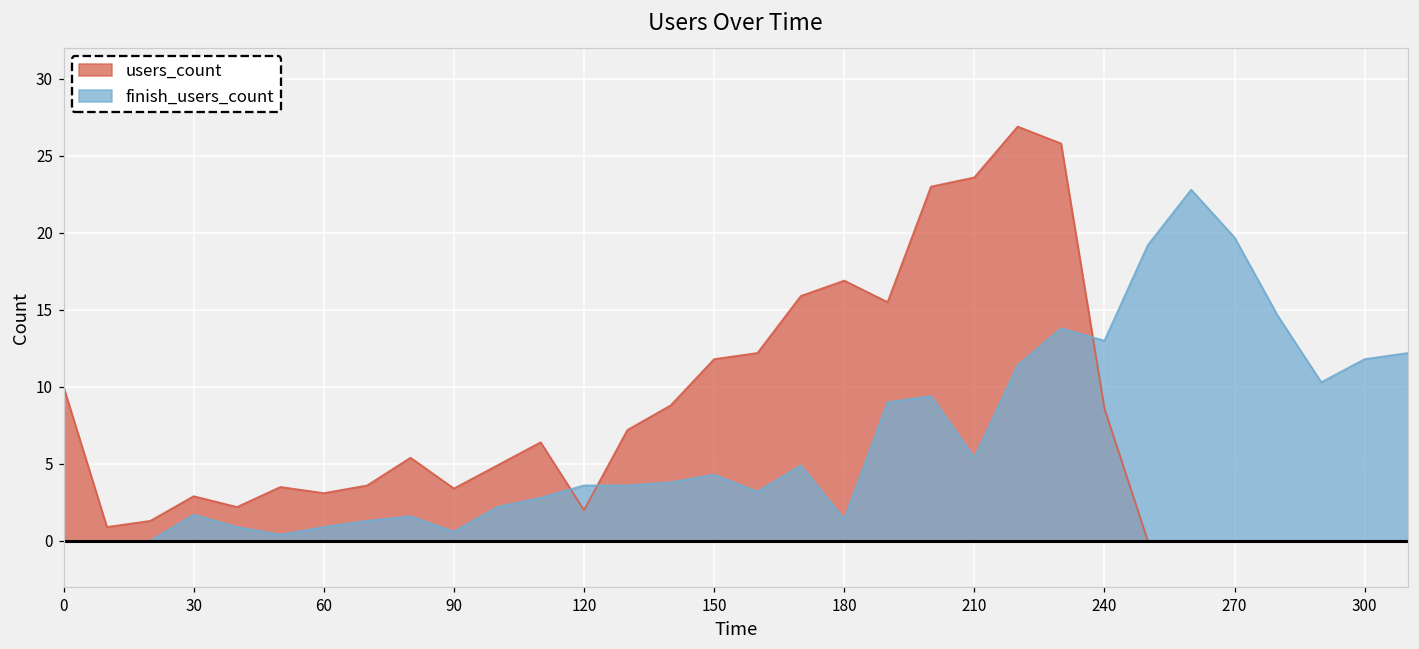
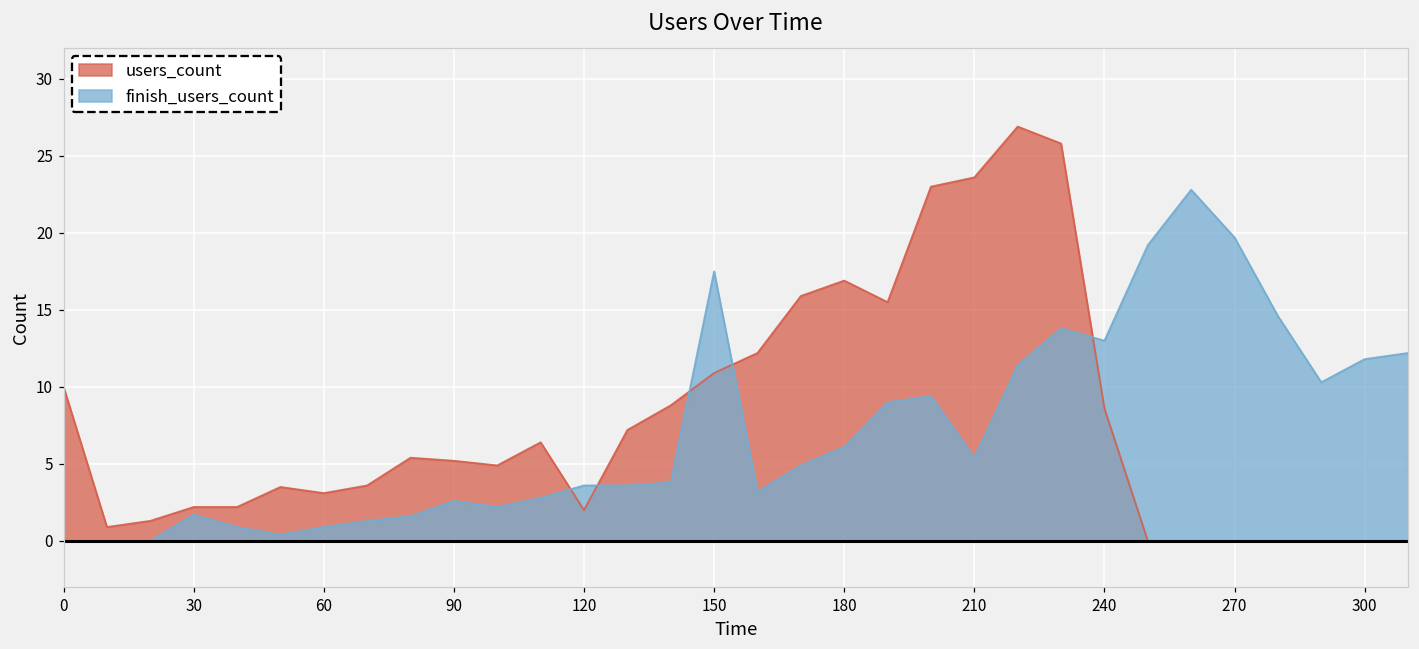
users_count, 30: 2.9 -> 2.2
users_count, 90: 3.4 -> 5.2
finish_users_count, 90: 0.6 -> 2.6
users_count, 150: 11.8 -> 10.9
finish_users_count, 150: 4.3 -> 17.5
finish_users_count, 180: 1.4 -> 6.1
